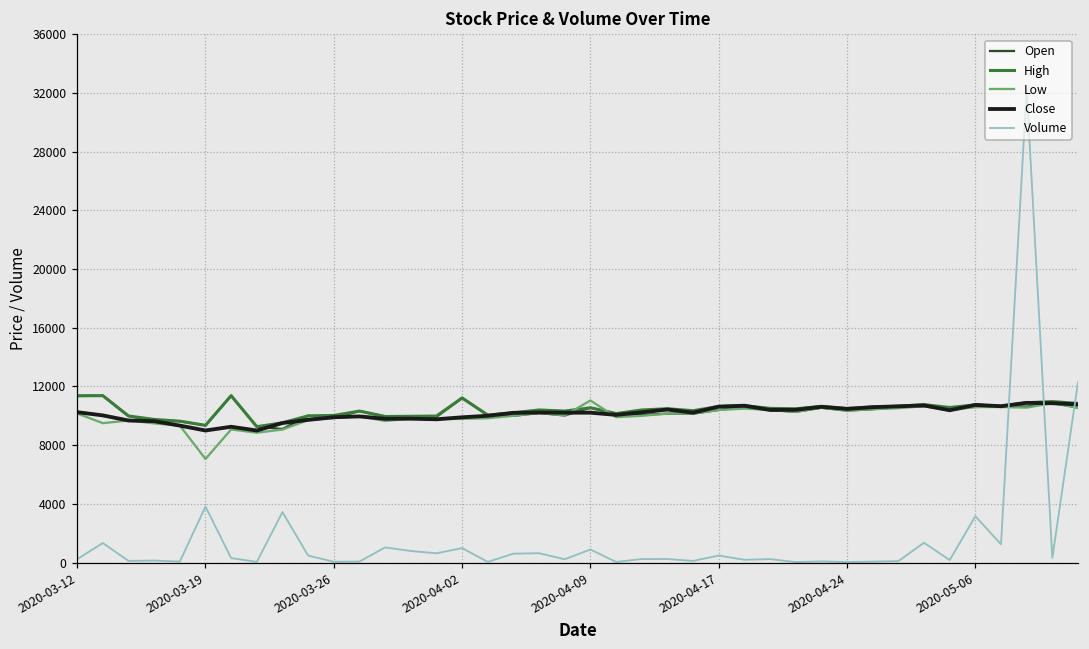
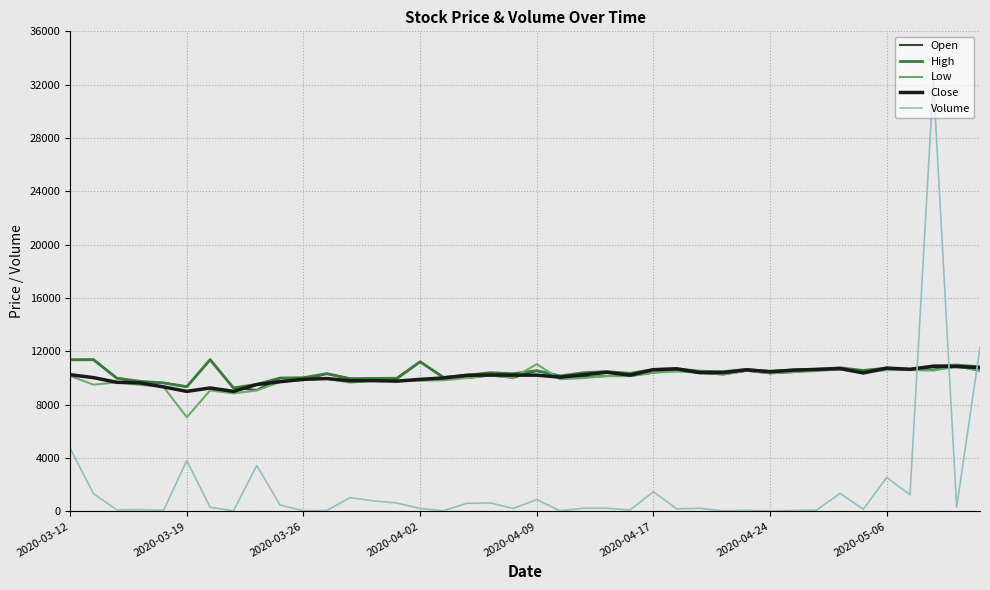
Volume, 2020-03-12: 200 -> 4700
Volume, 2020-04-02: 1000 -> 200
Volume, 2020-04-17: 500 -> 1500
Volume, 2020-05-06: 3200 -> 2500
